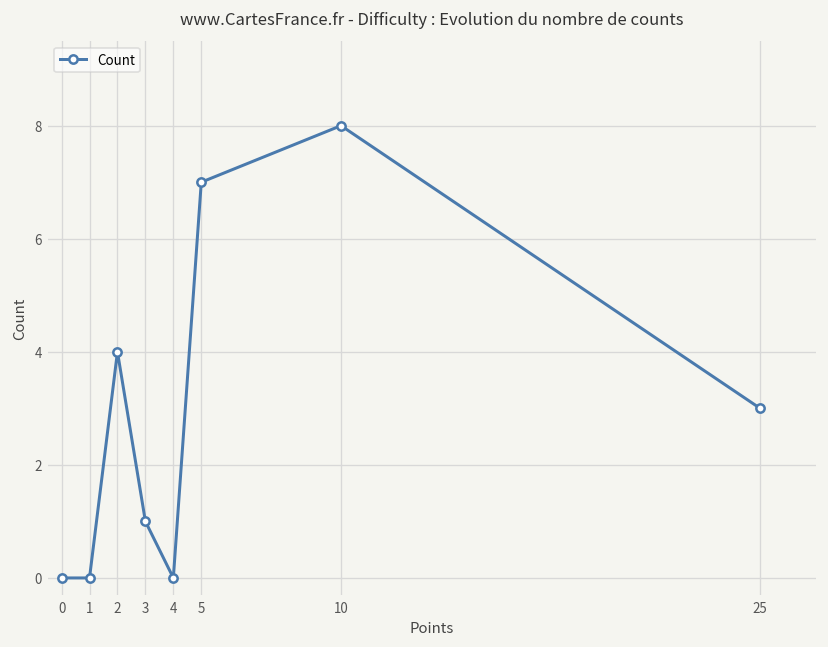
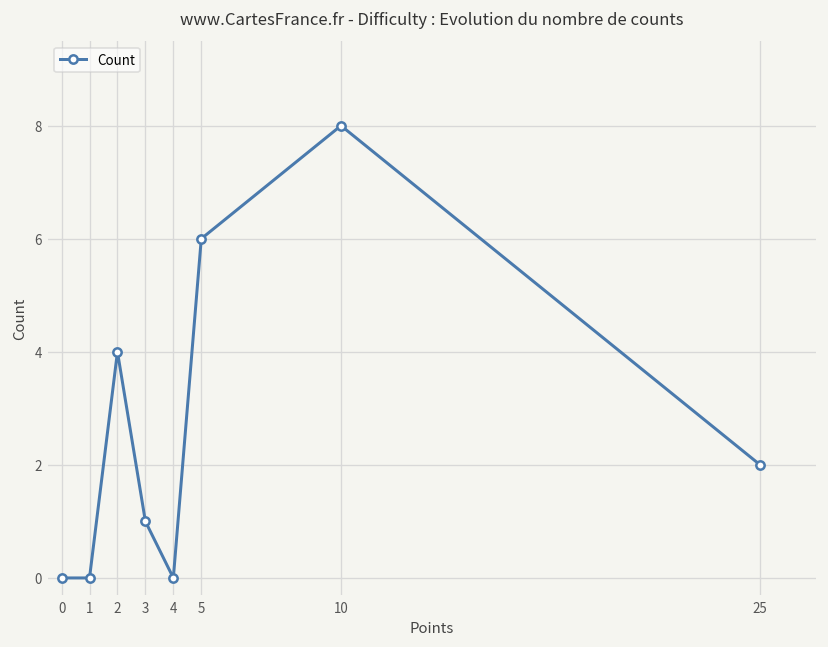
5: 7 -> 6
25: 3 -> 2
